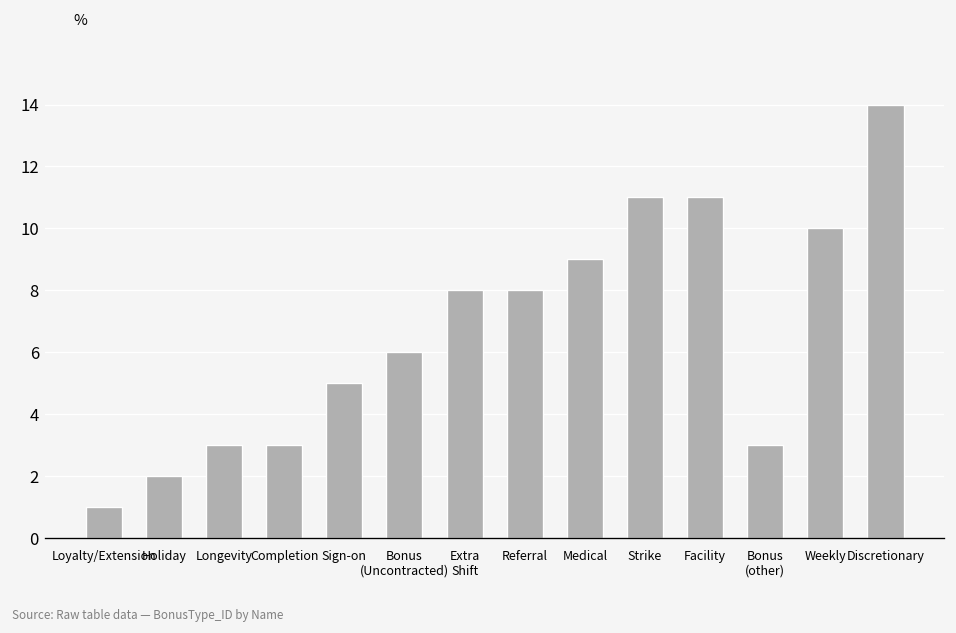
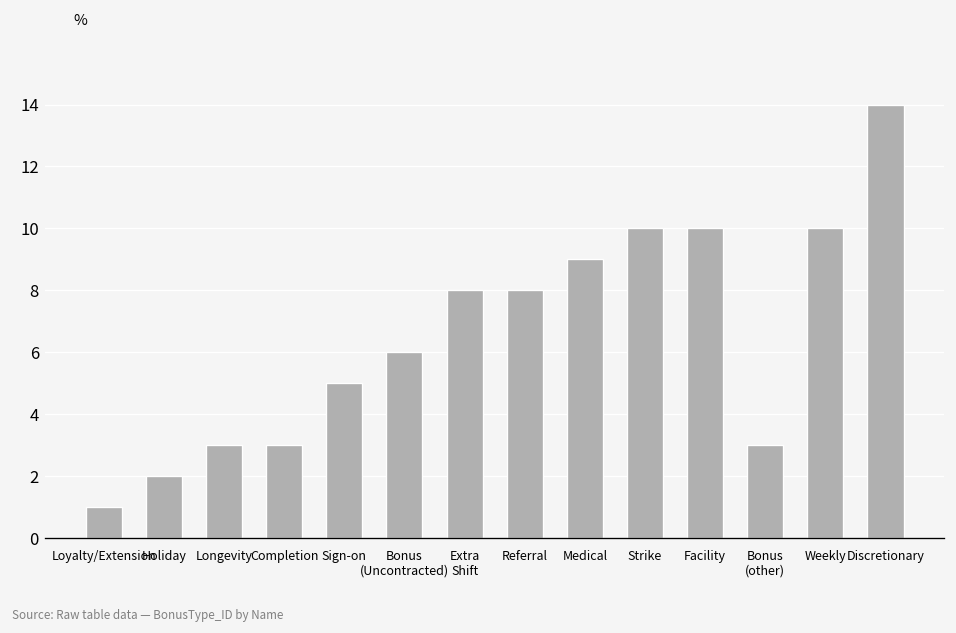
Strike: 11 -> 10
Facility: 11 -> 10
